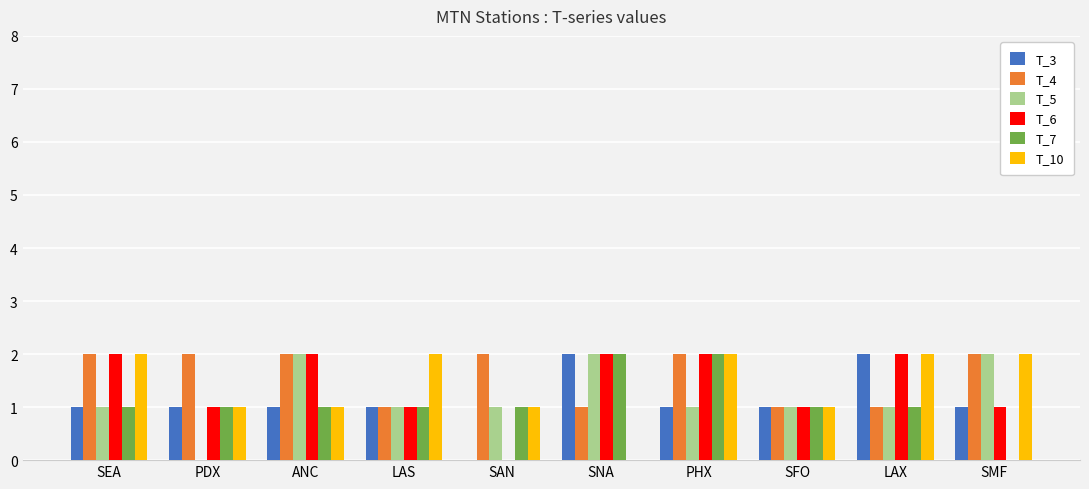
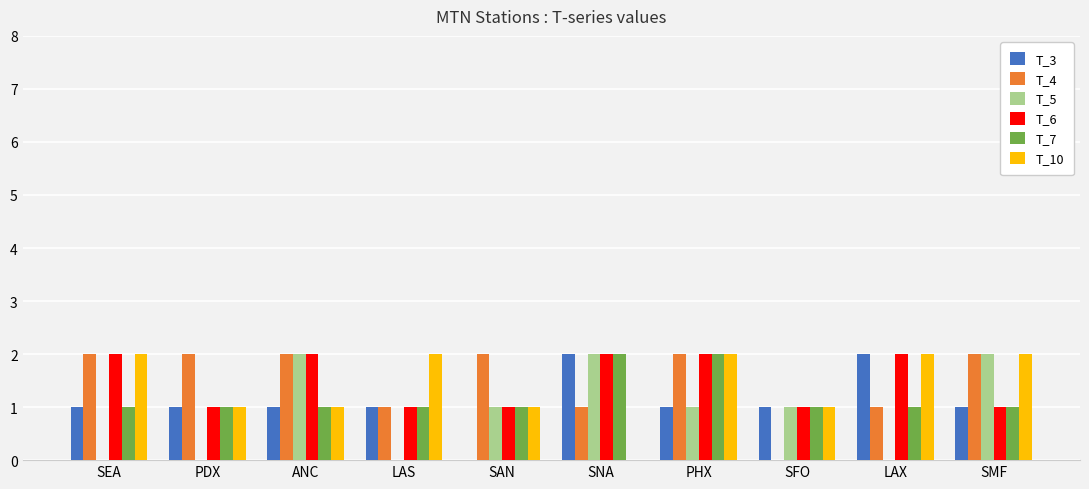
T_5, SEA: 1 -> 0
T_5, LAS: 1 -> 0
T_6, SAN: 0 -> 1
T_4, SFO: 1 -> 0
T_5, LAX: 1 -> 0
T_7, SMF: 0 -> 1
